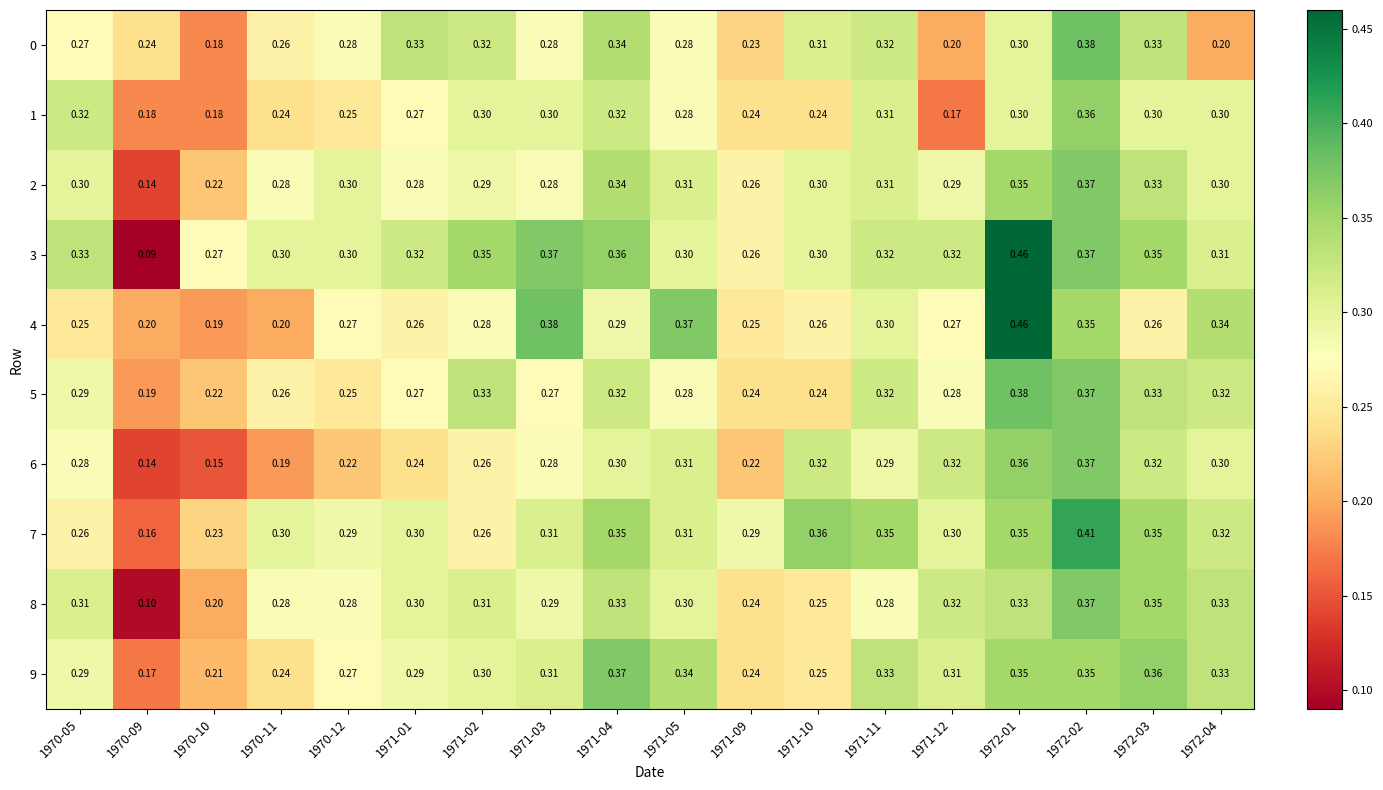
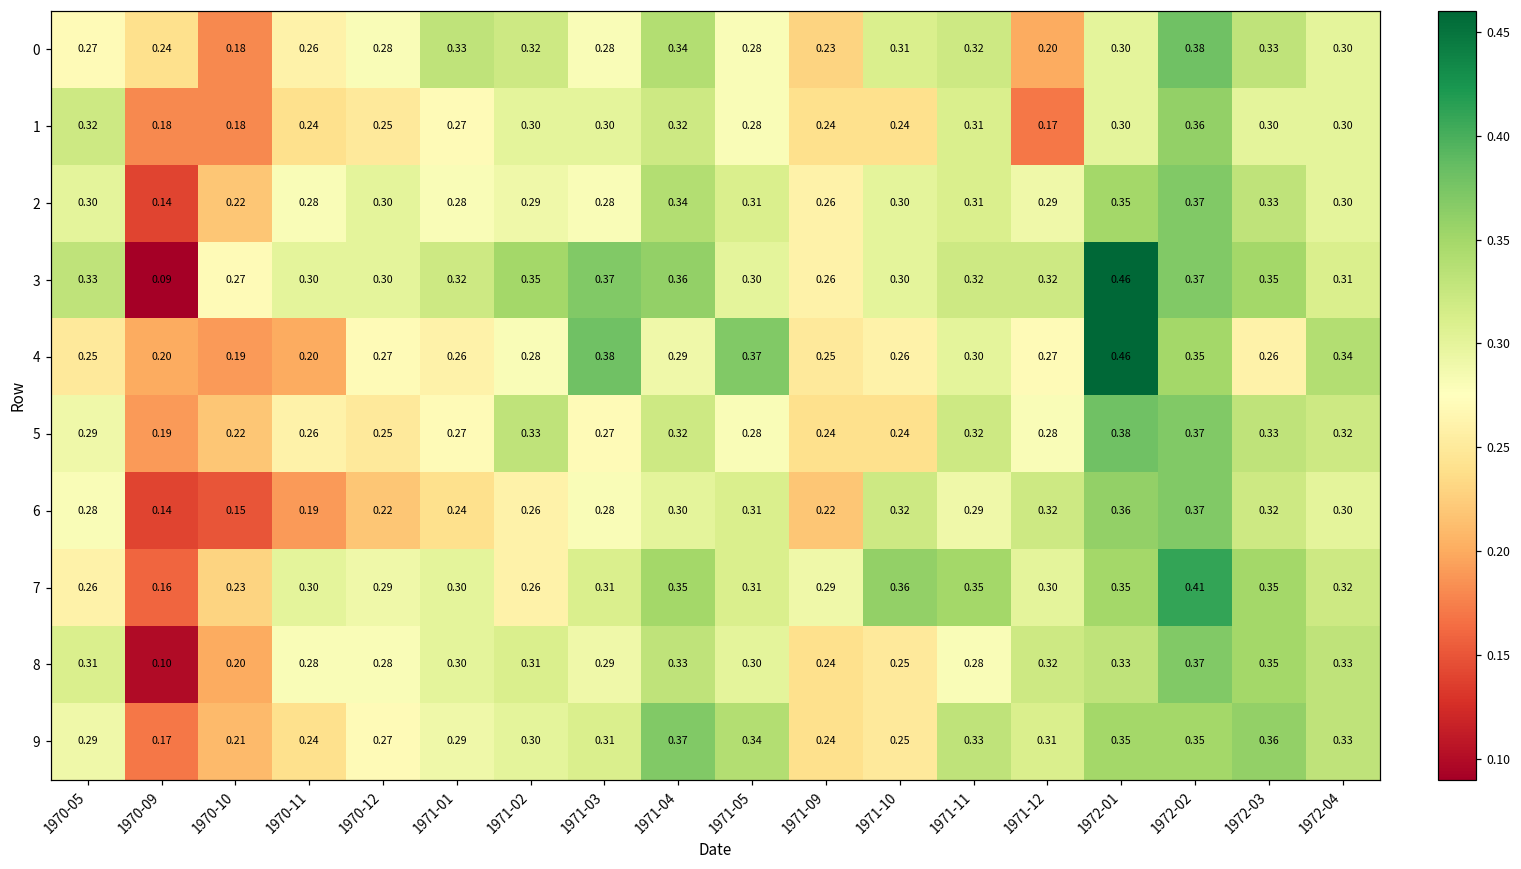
0, 1972-04: 0.20 -> 0.30
